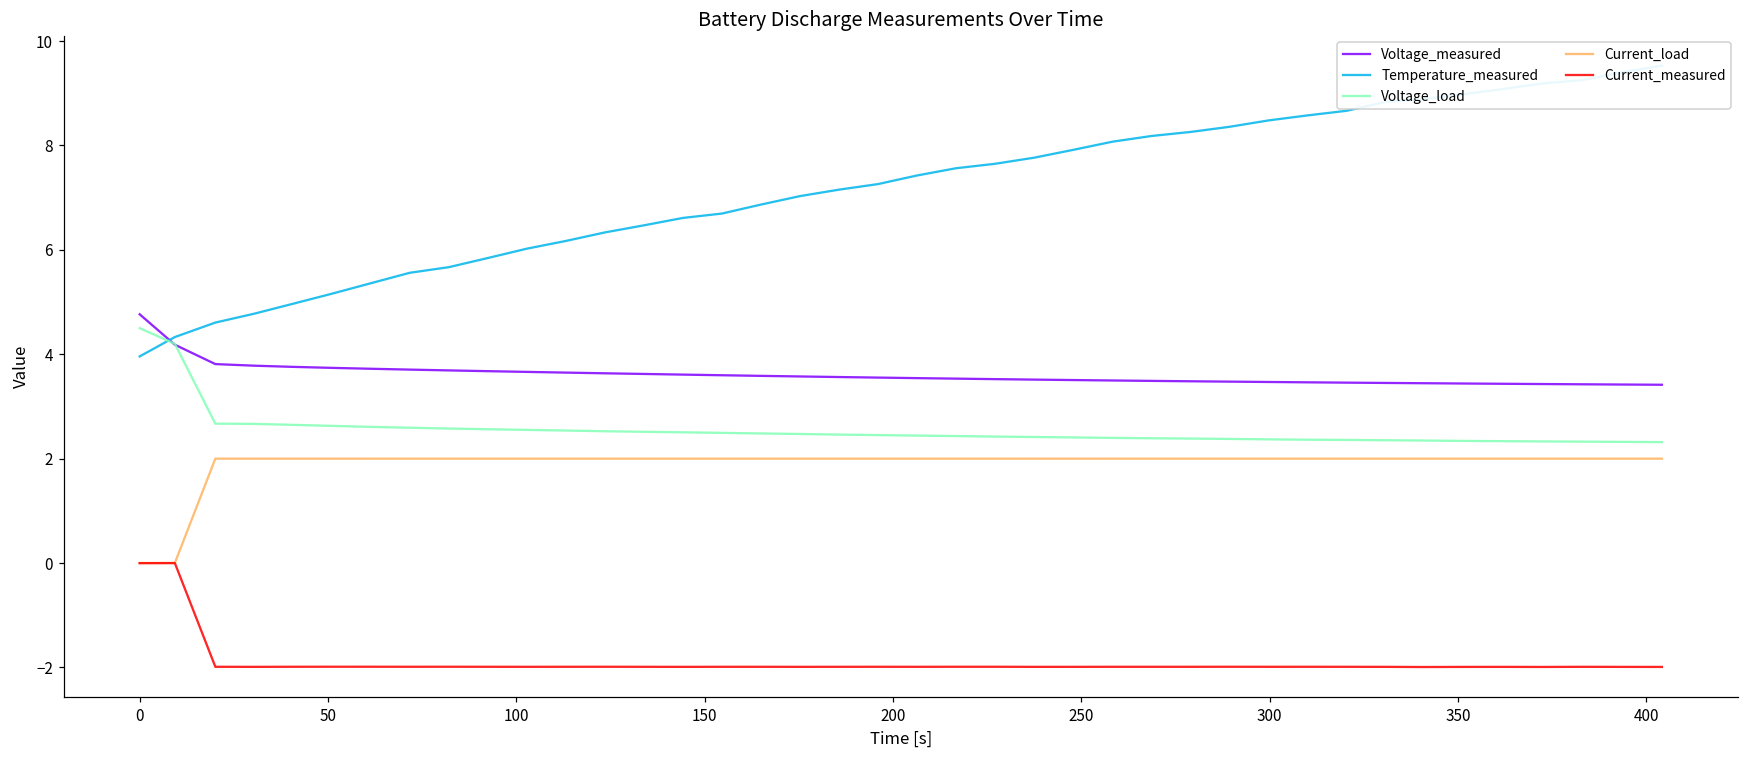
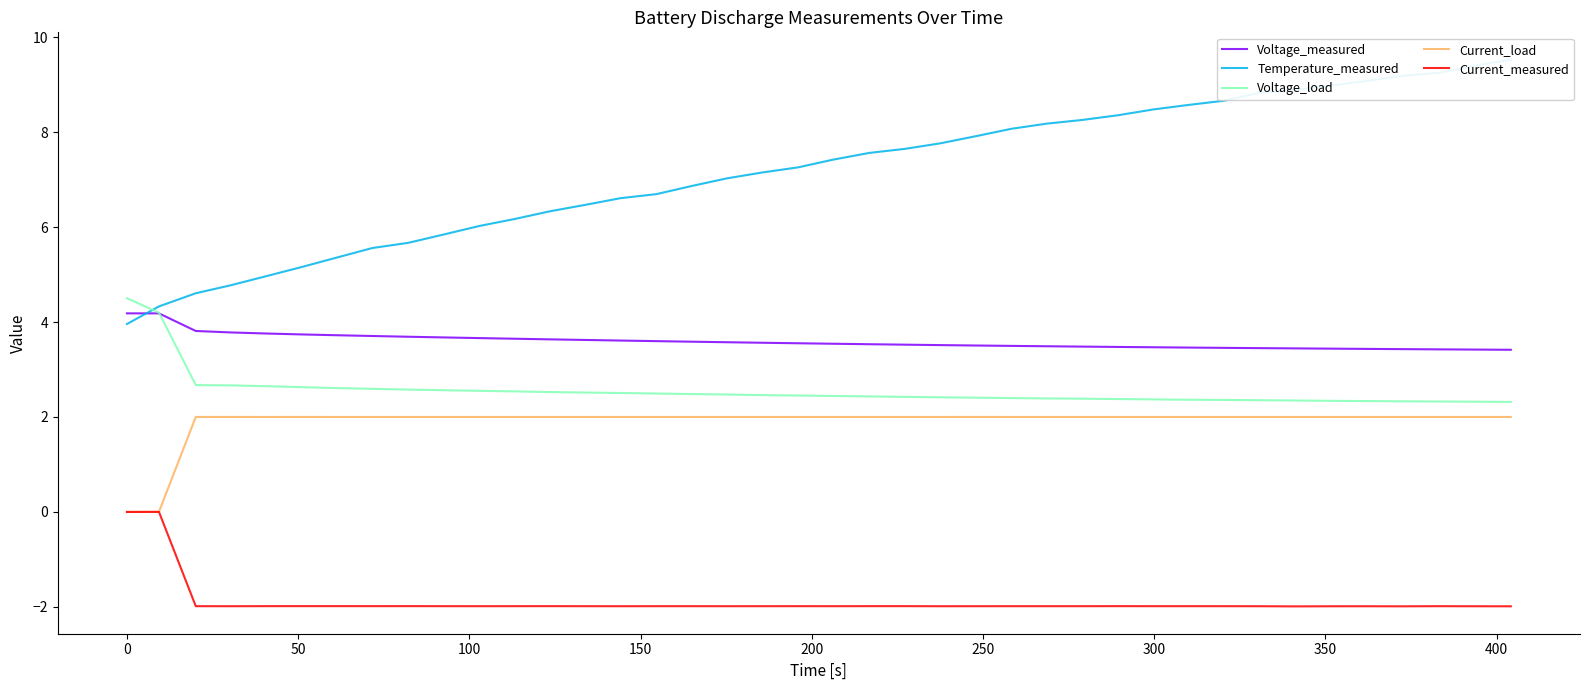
Voltage_measured, 0: 4.8 -> 4.2
